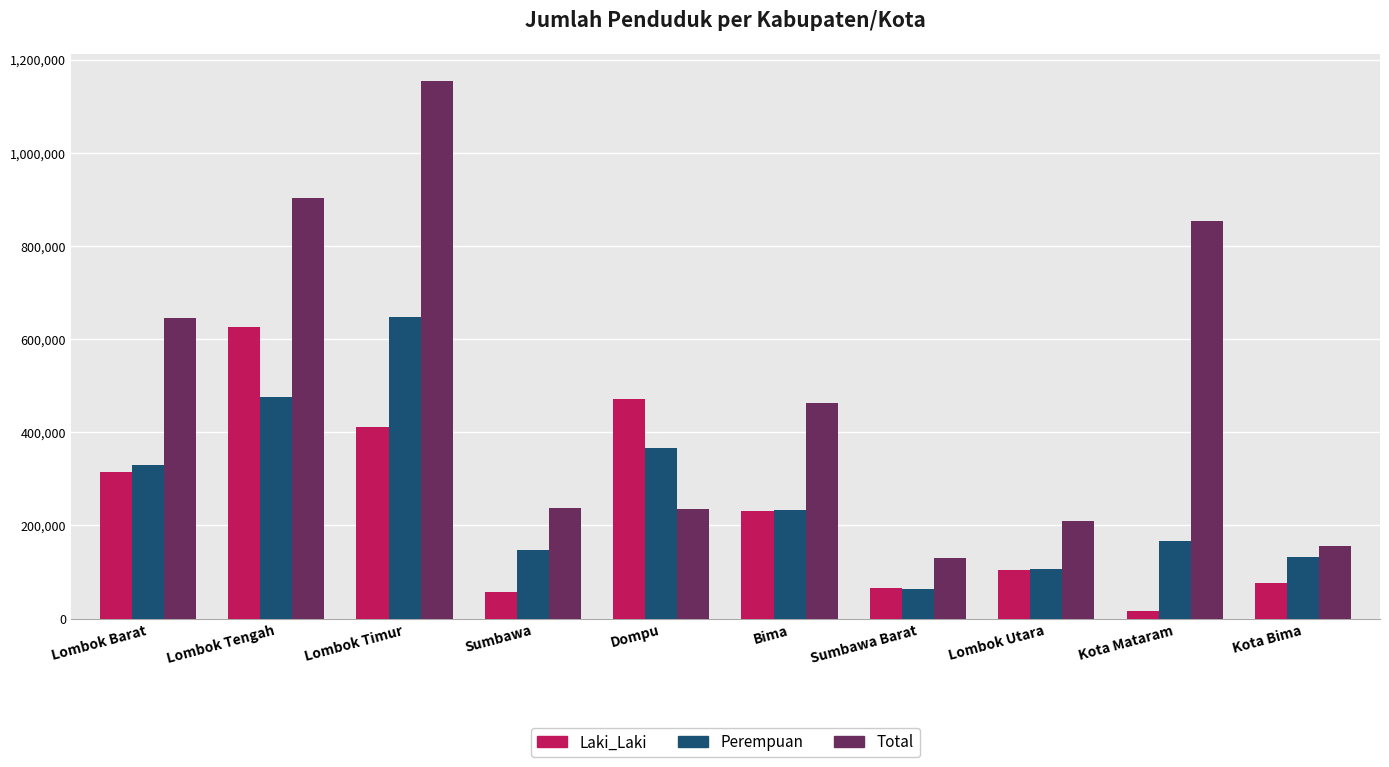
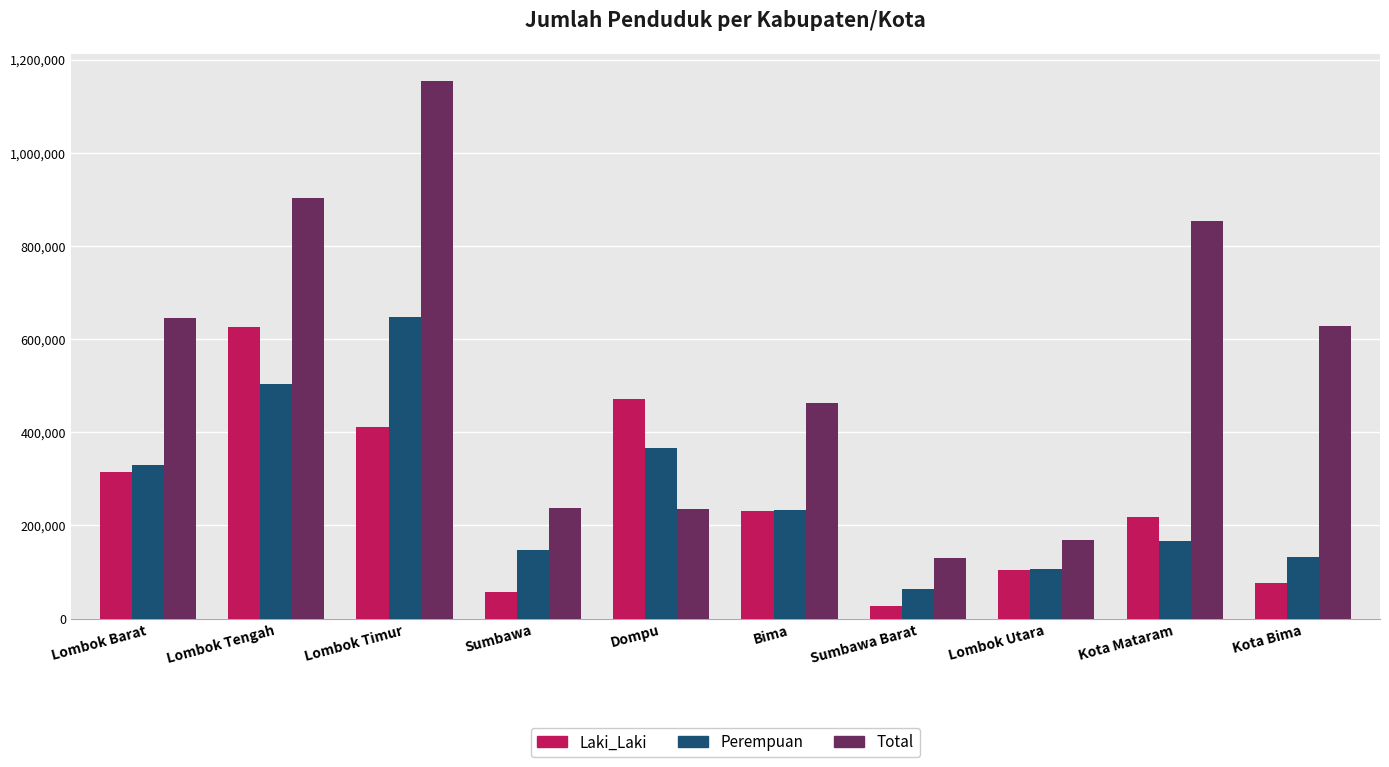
Perempuan, Lombok Tengah: 480,000 -> 500,000
Laki_Laki, Sumbawa Barat: 70,000 -> 30,000
Total, Lombok Utara: 210,000 -> 170,000
Laki_Laki, Kota Mataram: 20,000 -> 220,000
Total, Kota Bima: 160,000 -> 630,000
